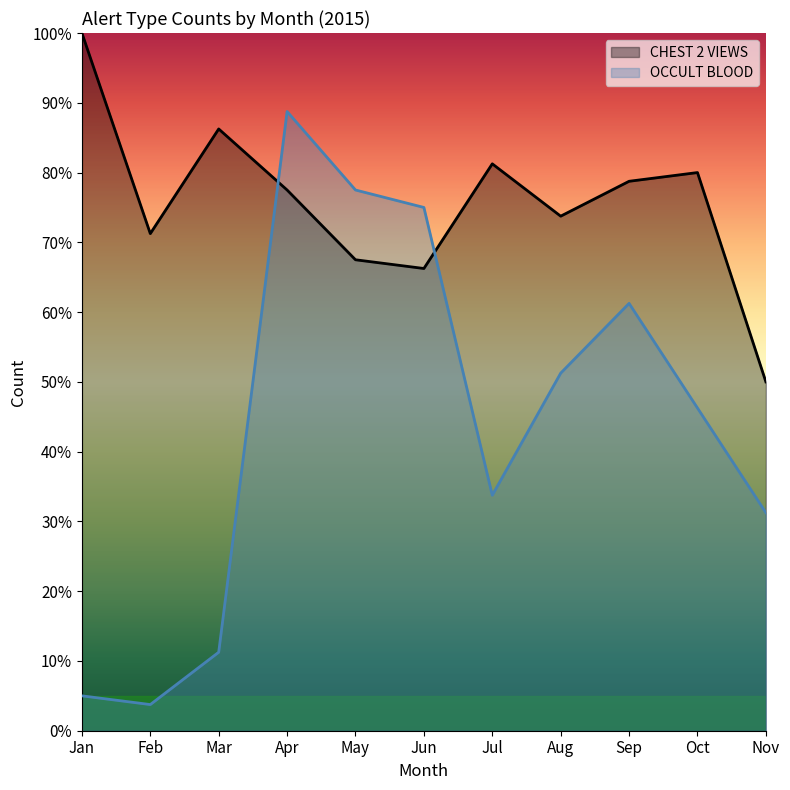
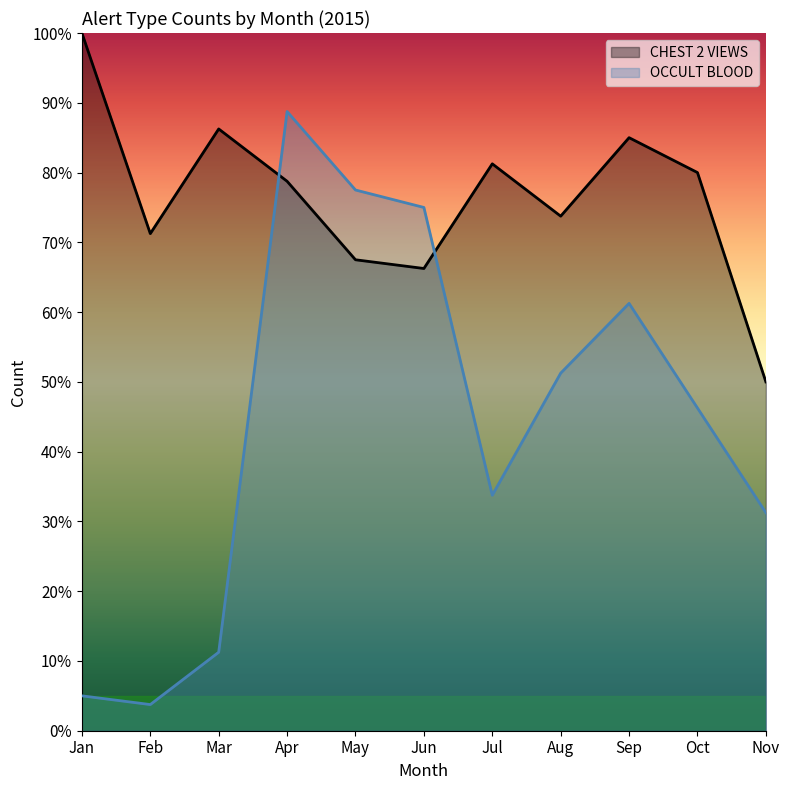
CHEST 2 VIEWS, Apr: 78% -> 79%
CHEST 2 VIEWS, Sep: 79% -> 85%
